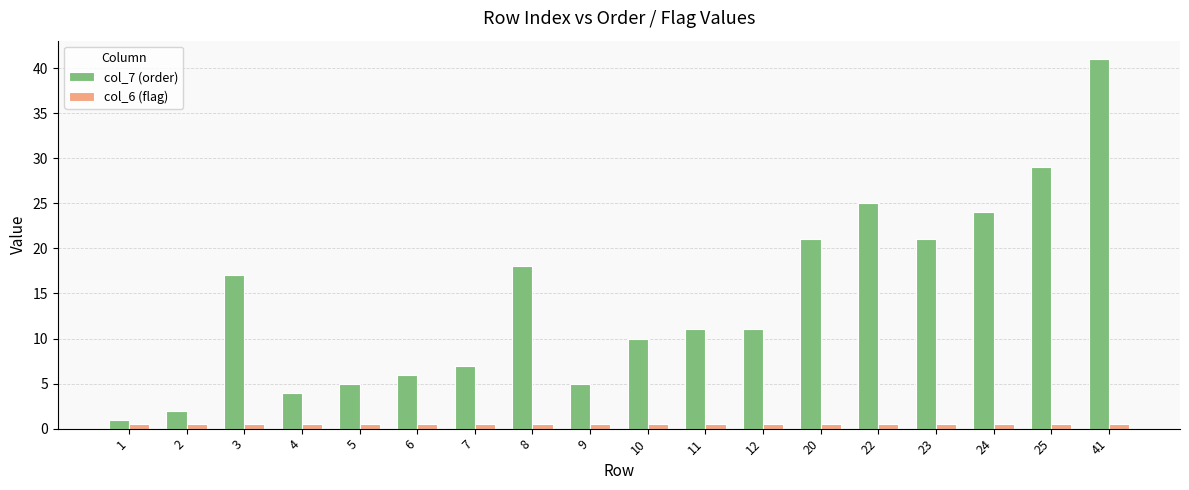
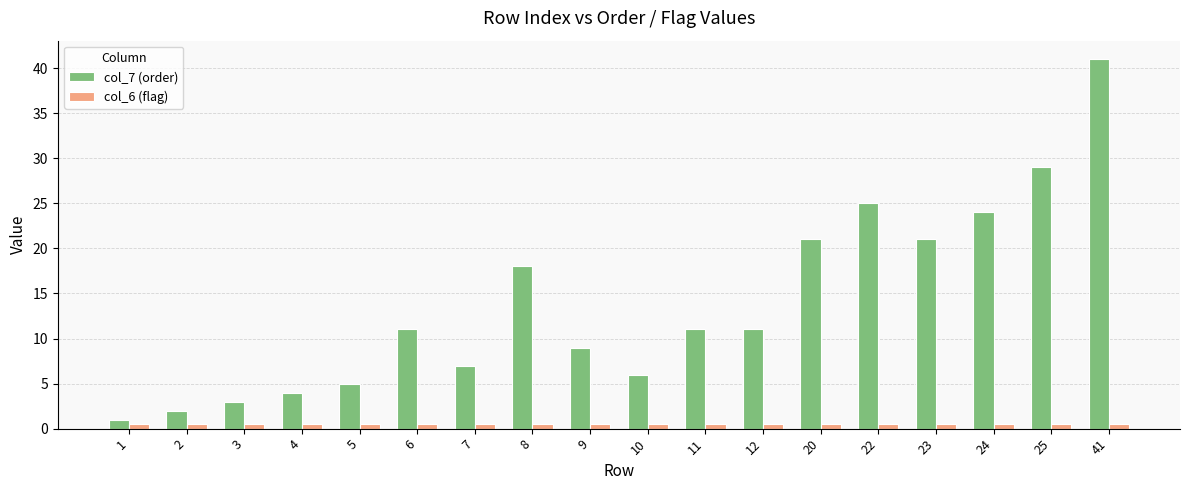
col_7 (order), 3: 17 -> 3
col_7 (order), 6: 6 -> 11
col_7 (order), 9: 5 -> 9
col_7 (order), 10: 10 -> 6
